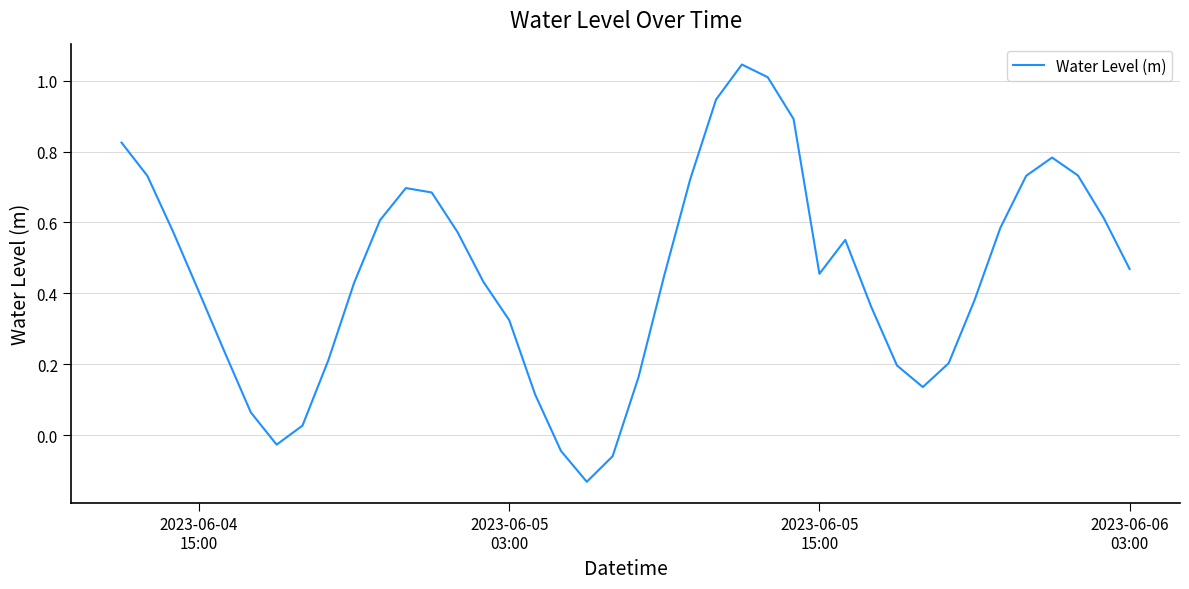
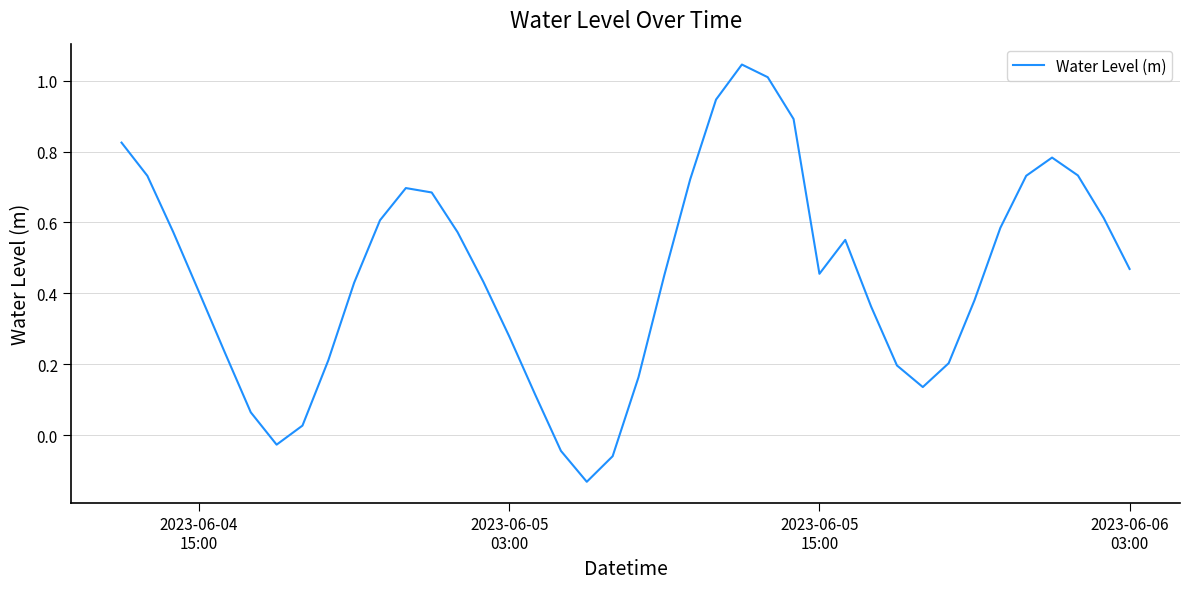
2023-06-05 03:00: 0.32 -> 0.28
